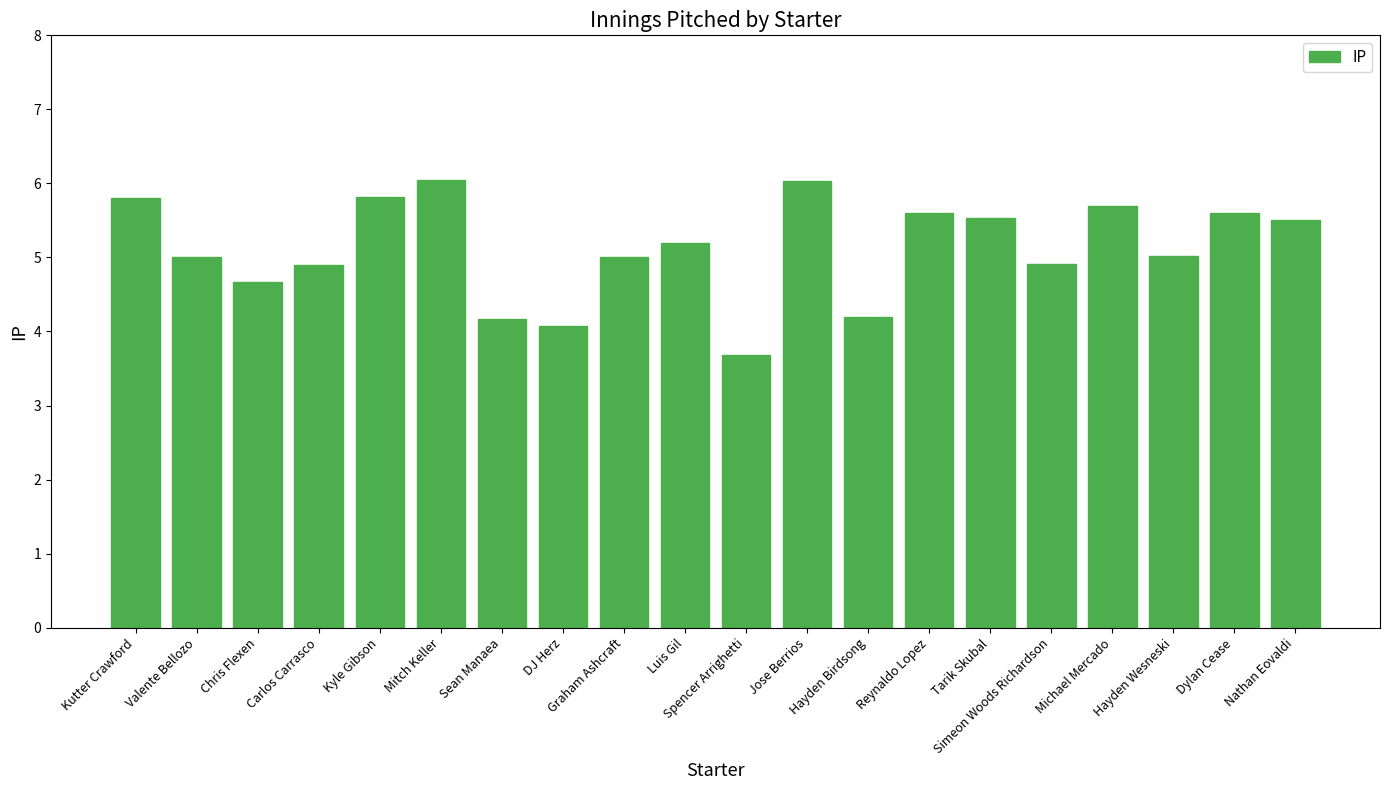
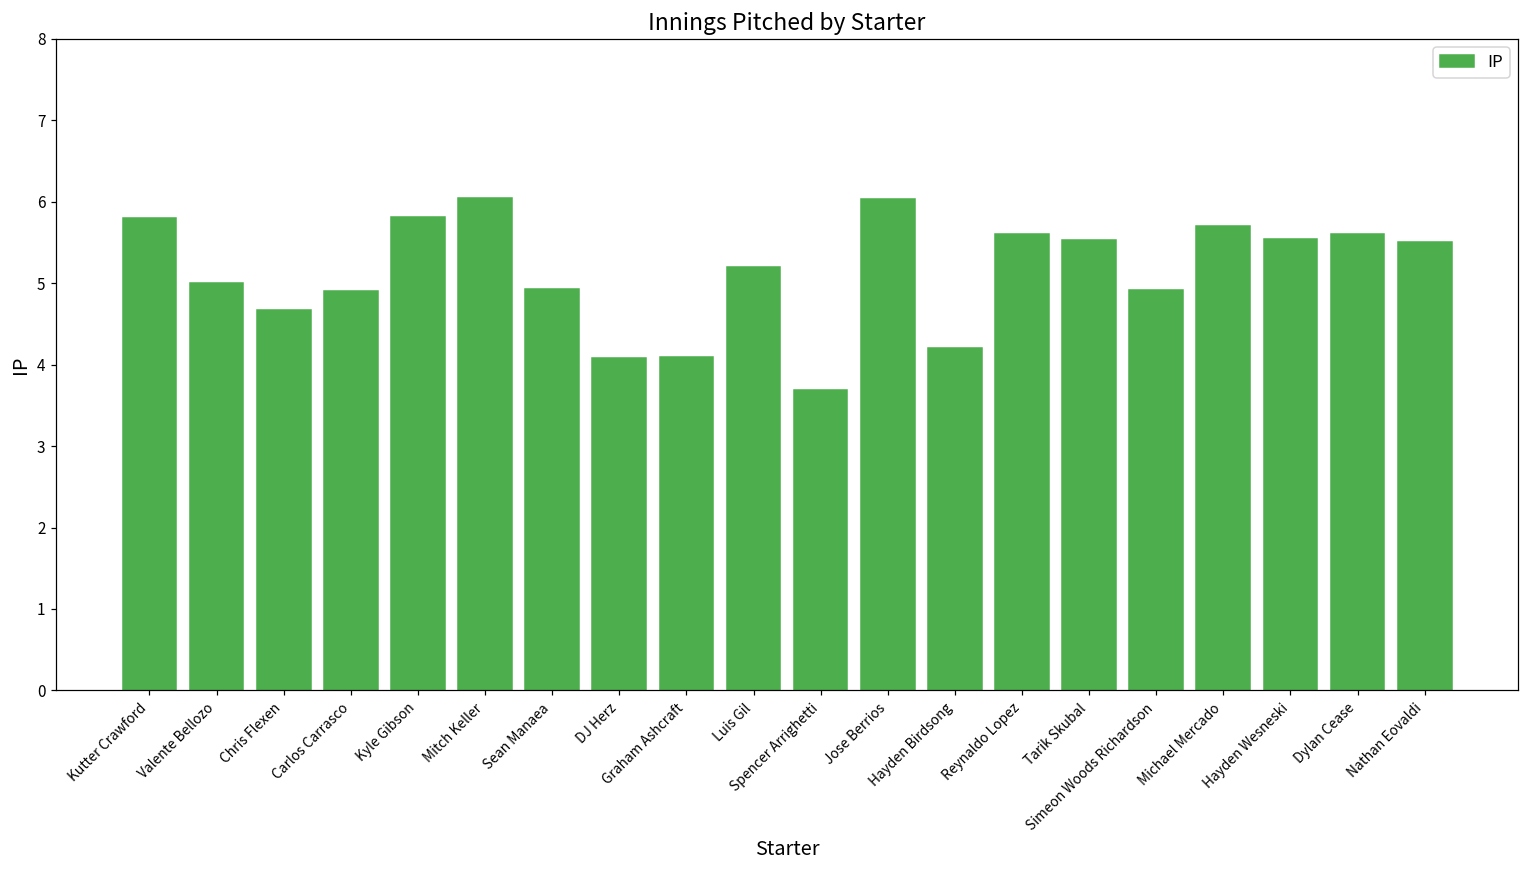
Sean Manaea: 4.2 -> 4.9
Graham Ashcraft: 5.0 -> 4.1
Hayden Wesneski: 5.0 -> 5.5
